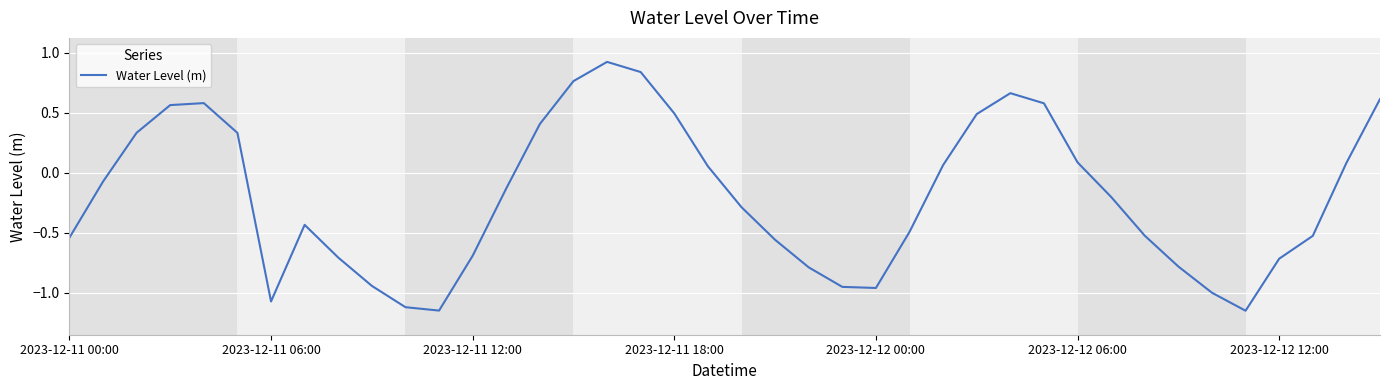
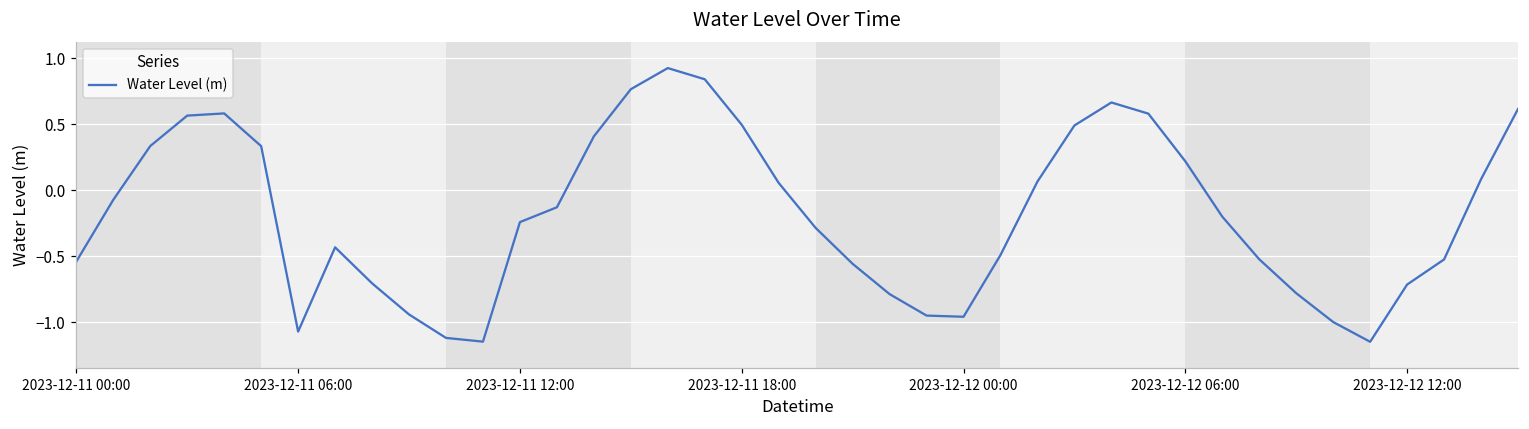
2023-12-11 12:00: -0.69 -> -0.24
2023-12-12 06:00: 0.09 -> 0.22
